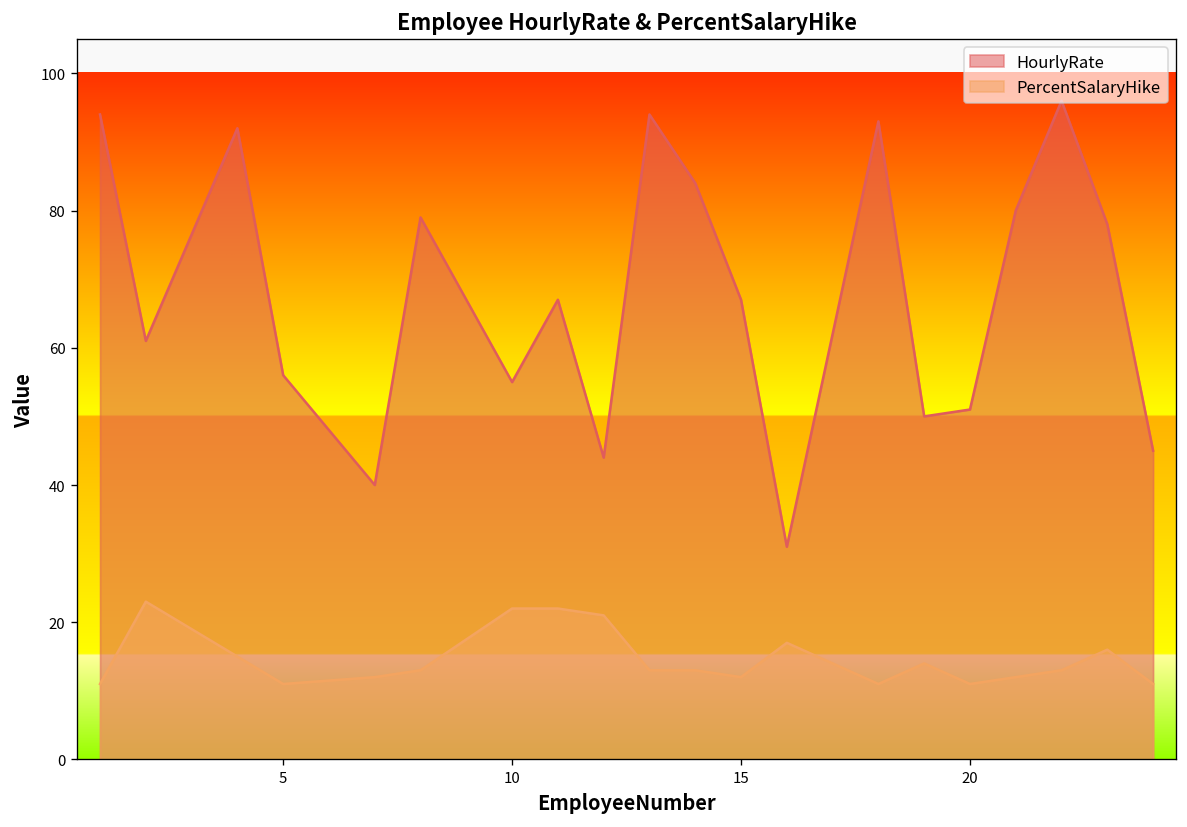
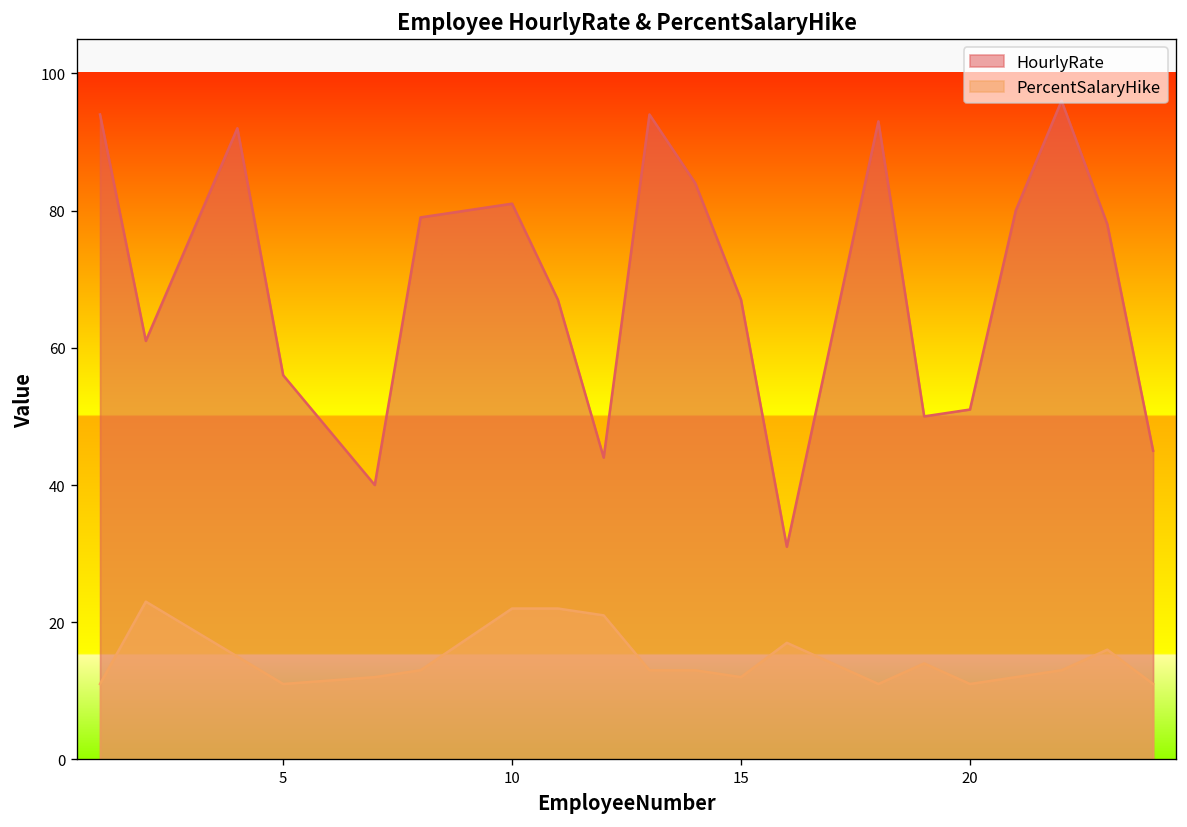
HourlyRate, 10: 55 -> 81
